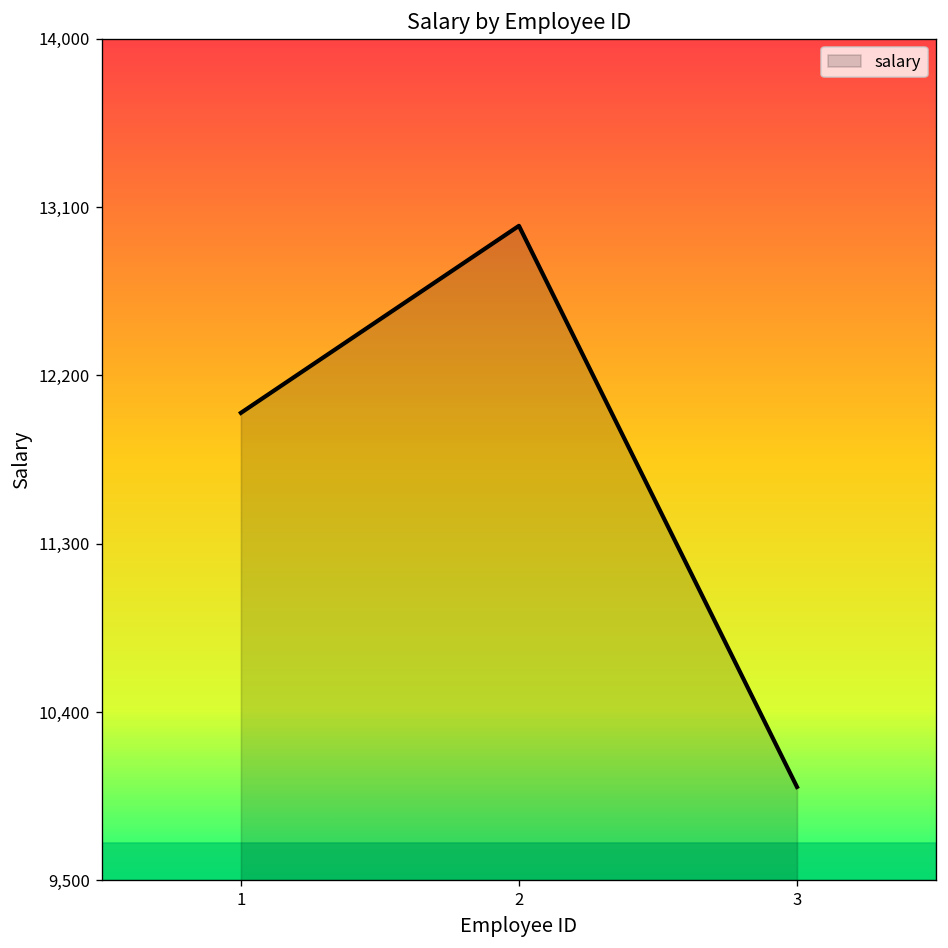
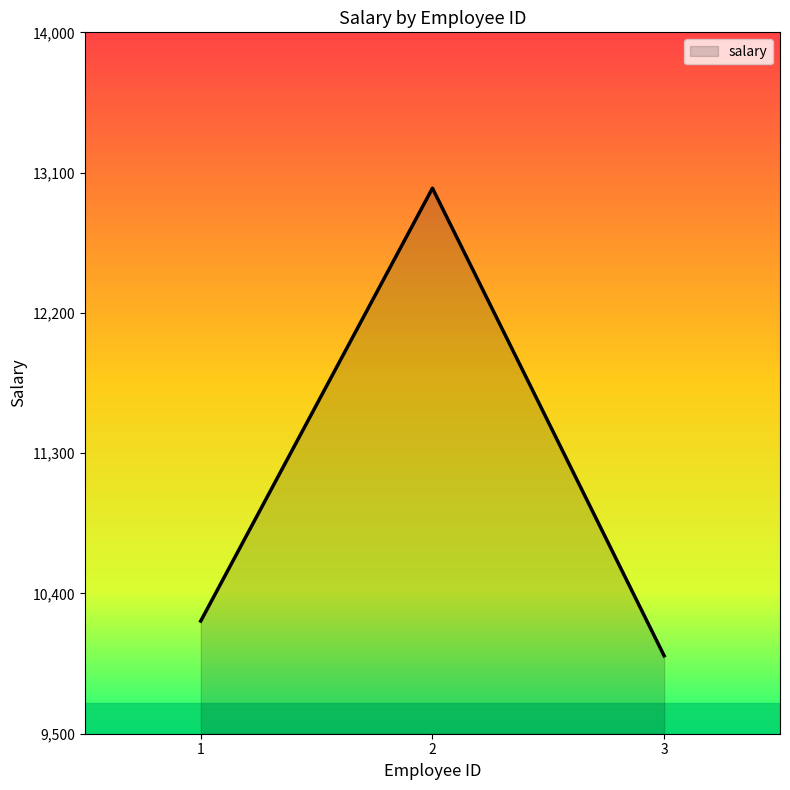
1: 12,000 -> 10,220
